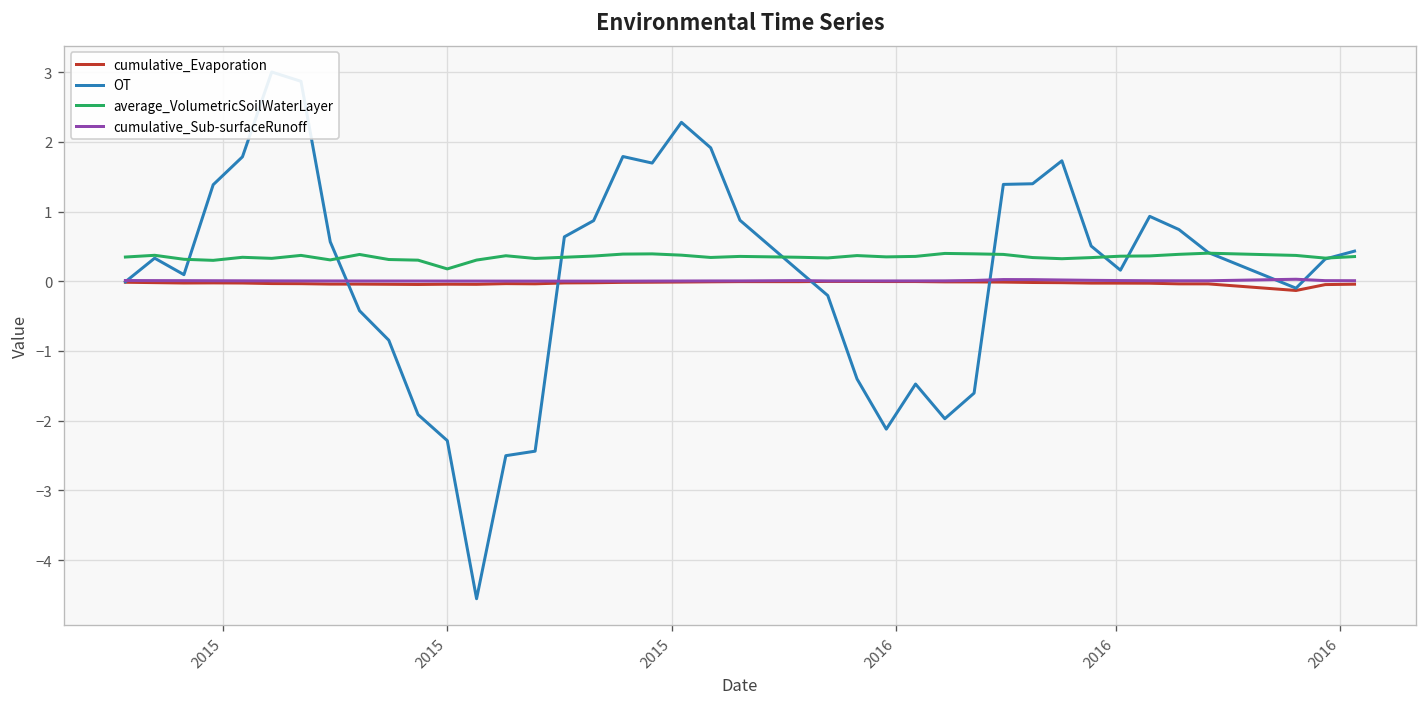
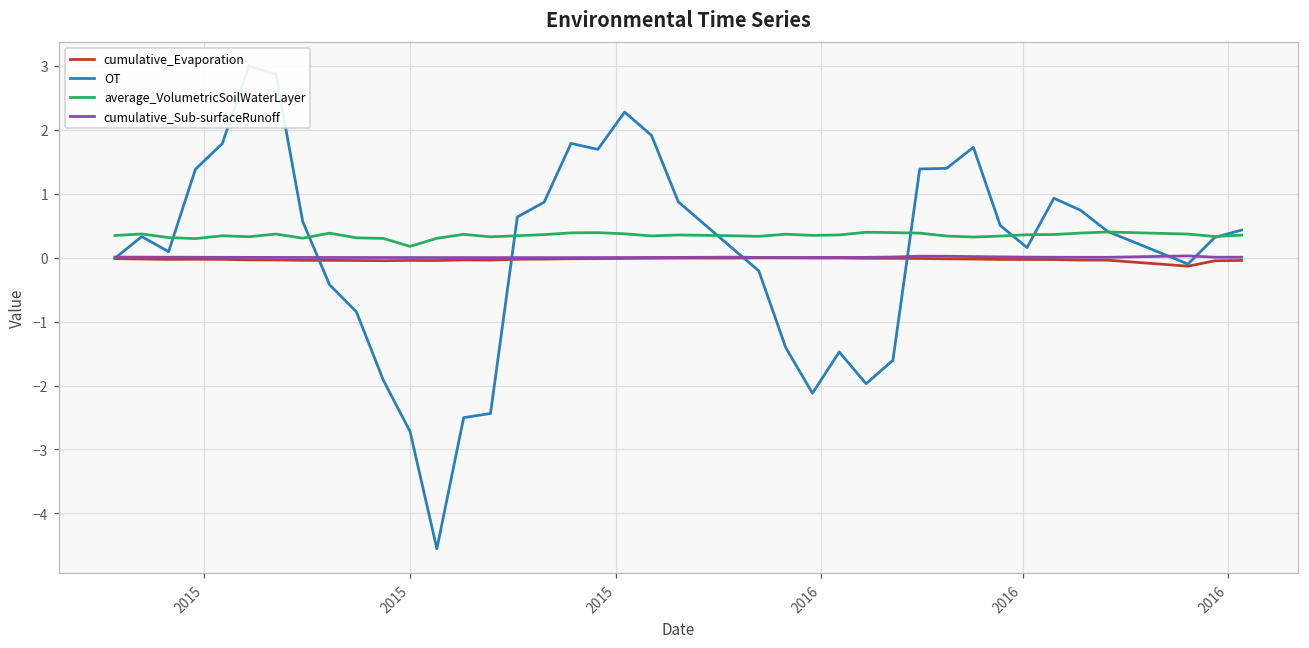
OT, 2015: -2.3 -> -2.7
